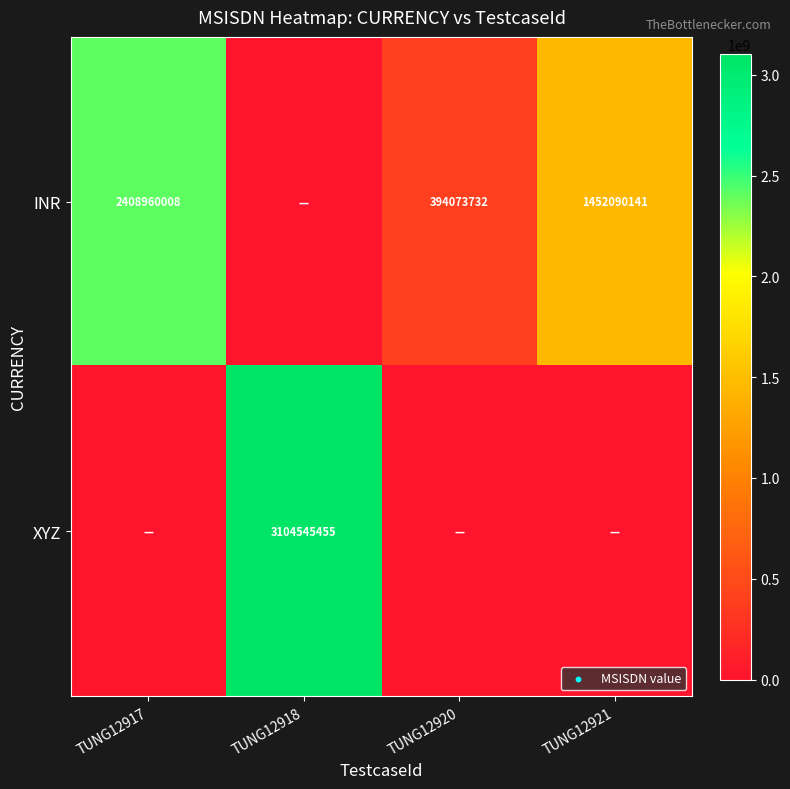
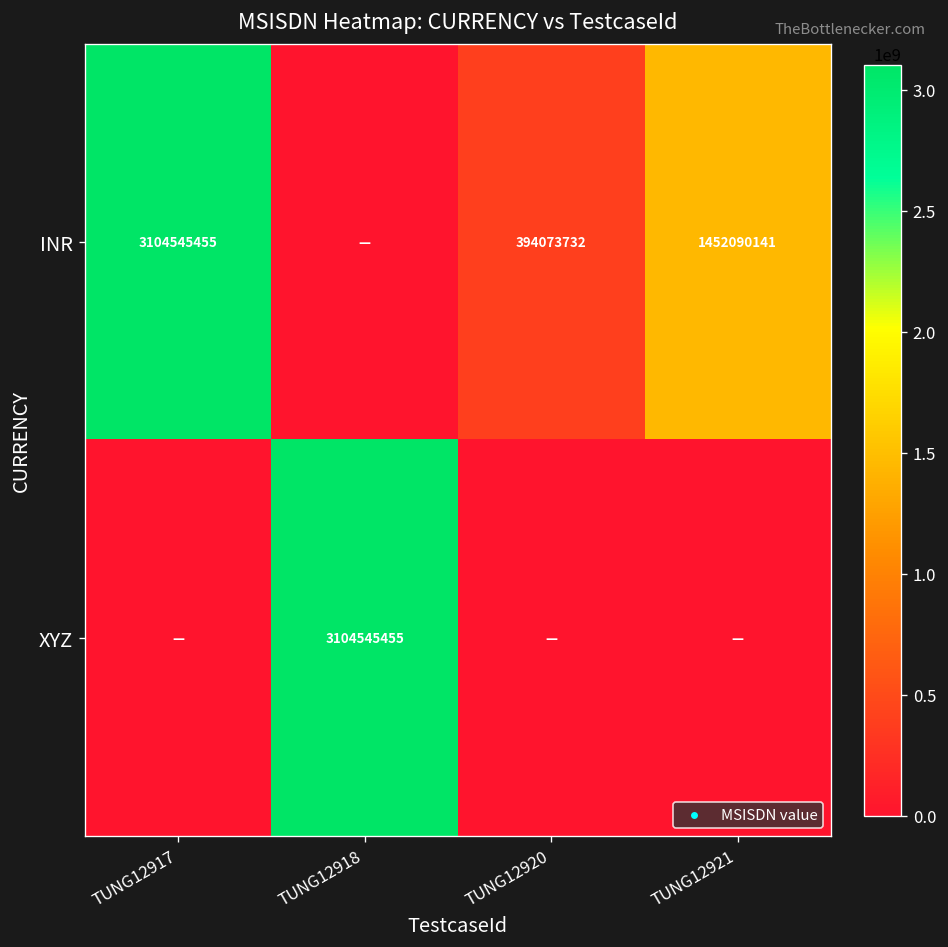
INR, TUNG12917: 2408960008 -> 3104545455
